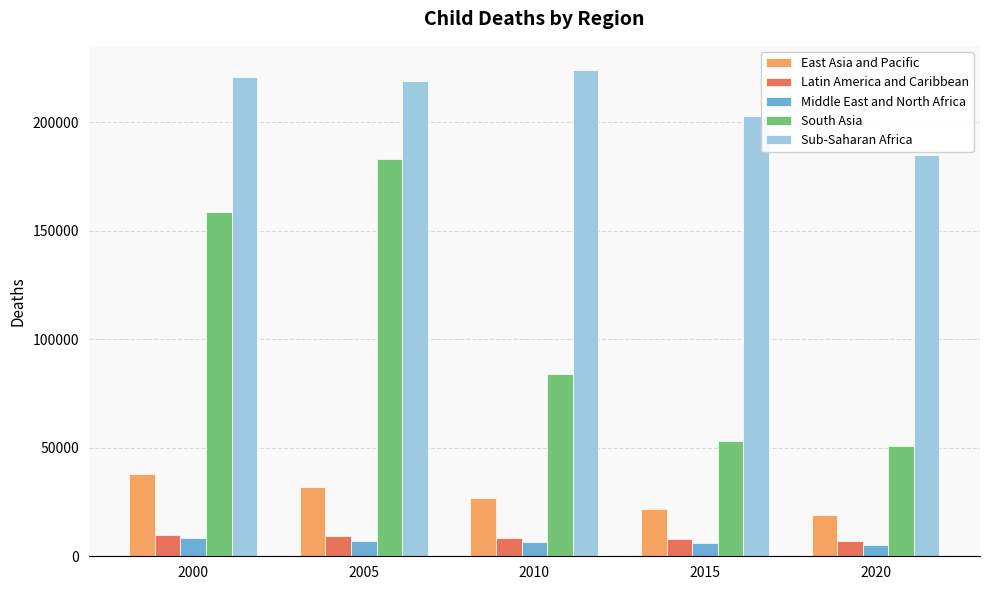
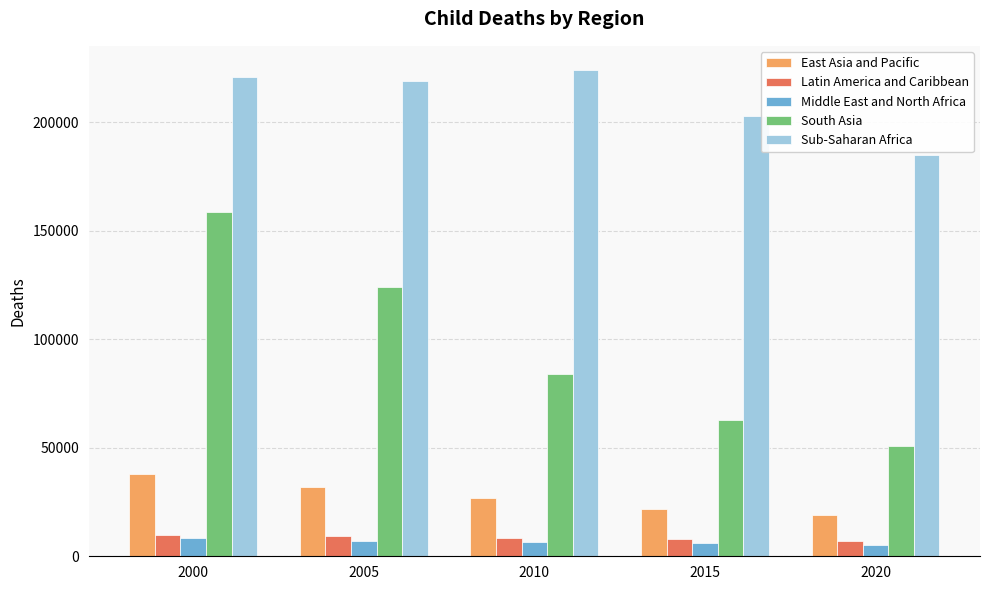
South Asia, 2005: 183000 -> 124000
South Asia, 2015: 53000 -> 63000
